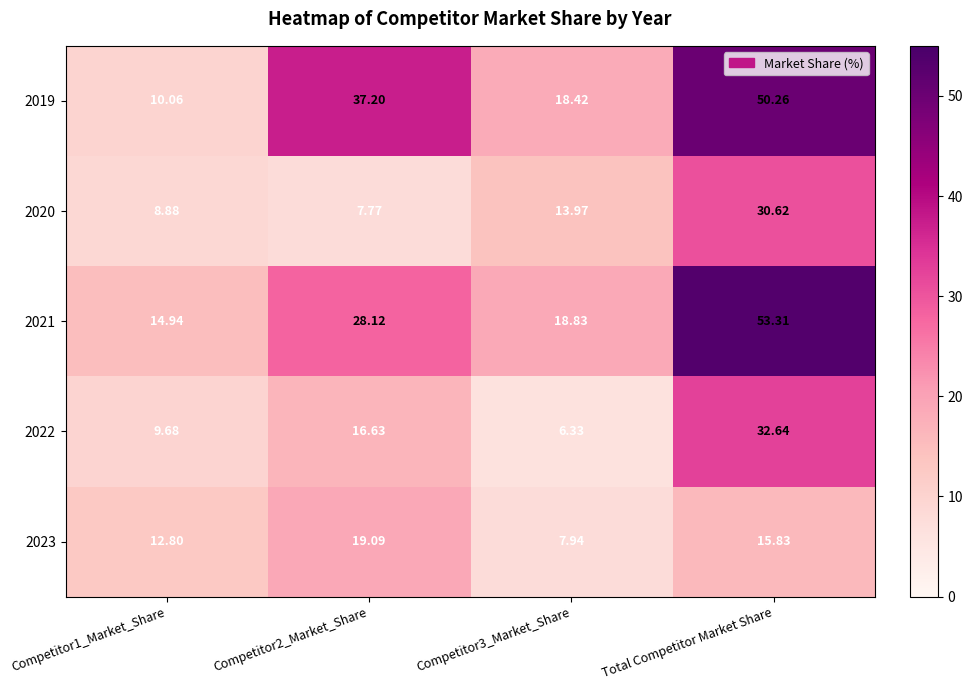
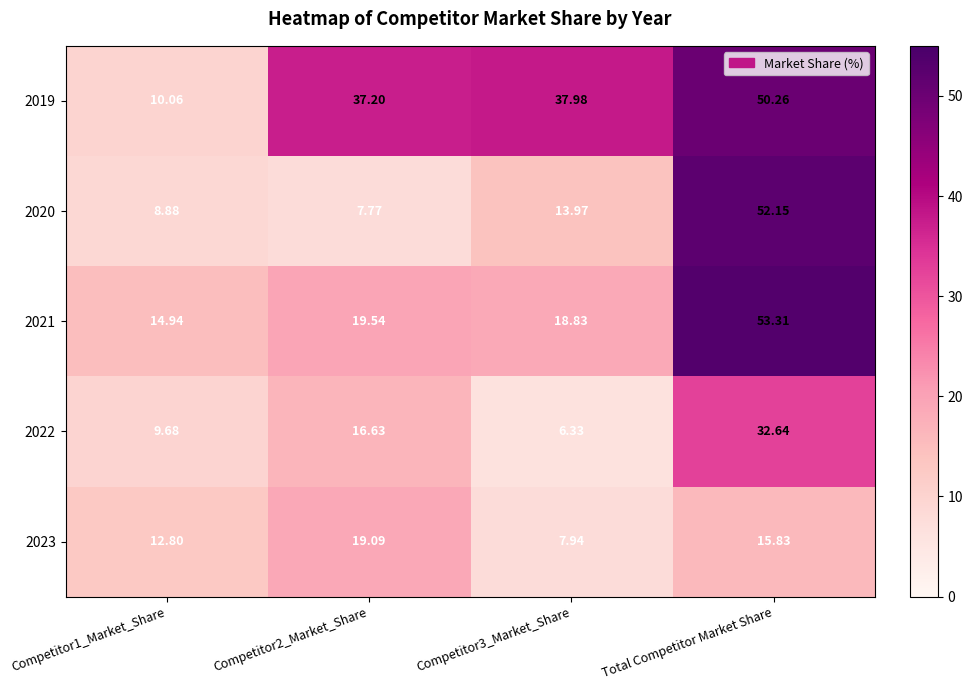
2019, Competitor3_Market_Share: 18.42 -> 37.98
2020, Total Competitor Market Share: 30.62 -> 52.15
2021, Competitor2_Market_Share: 28.12 -> 19.54
